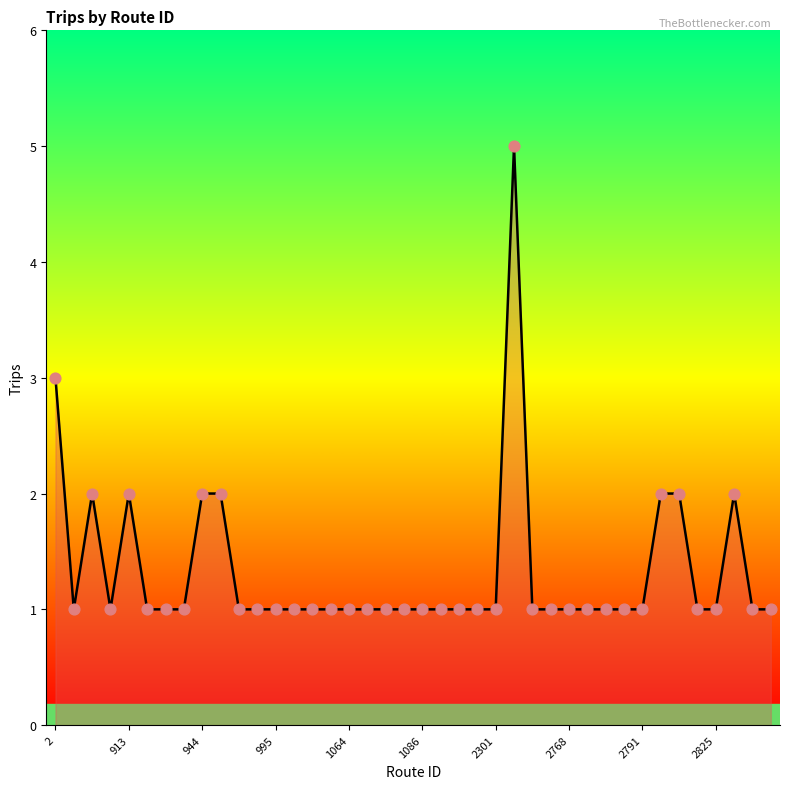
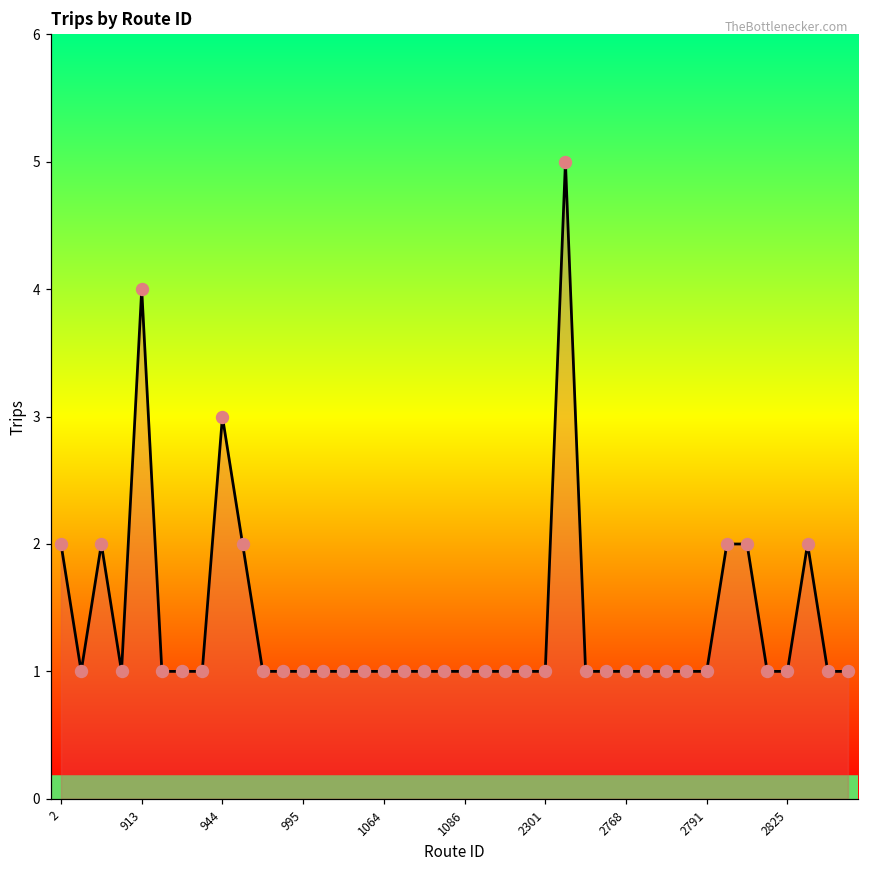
2: 3 -> 2
913: 2 -> 4
944: 2 -> 3
